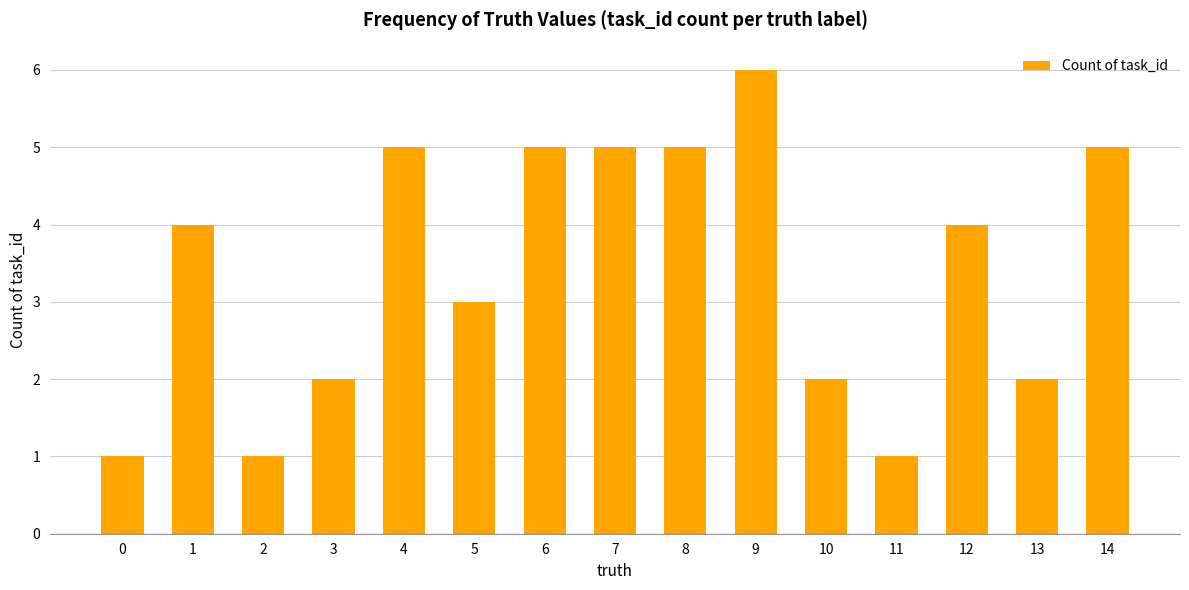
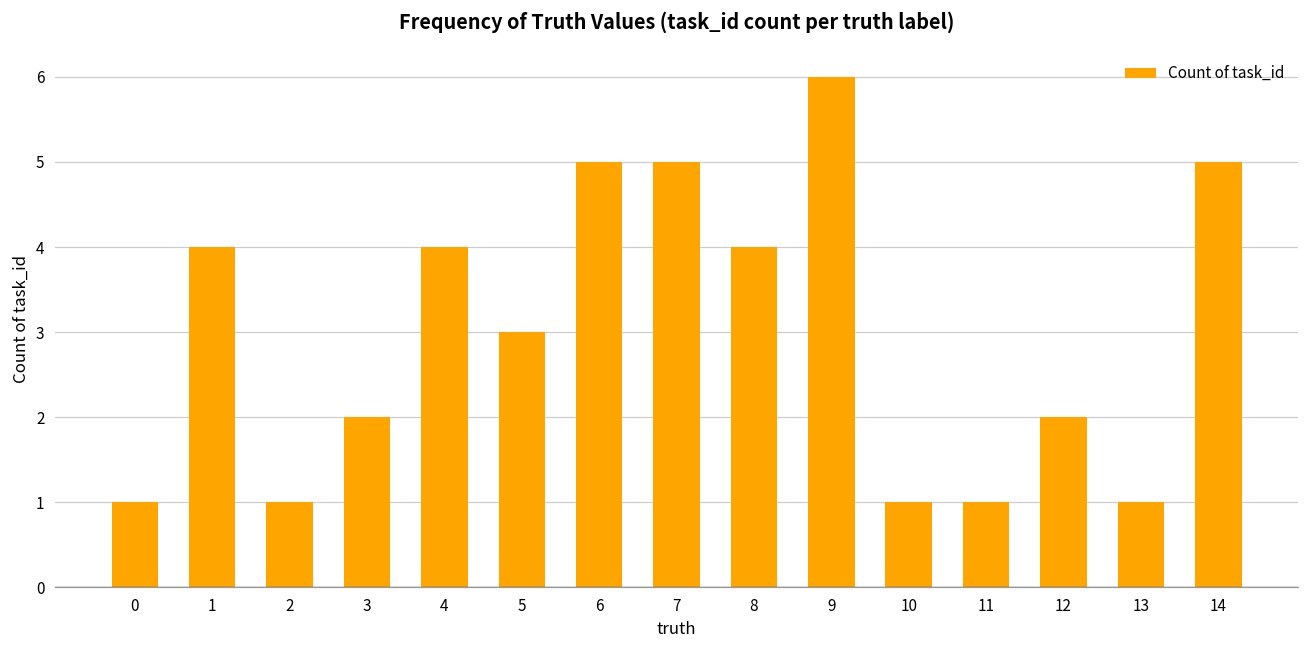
4: 5 -> 4
8: 5 -> 4
10: 2 -> 1
12: 4 -> 2
13: 2 -> 1
